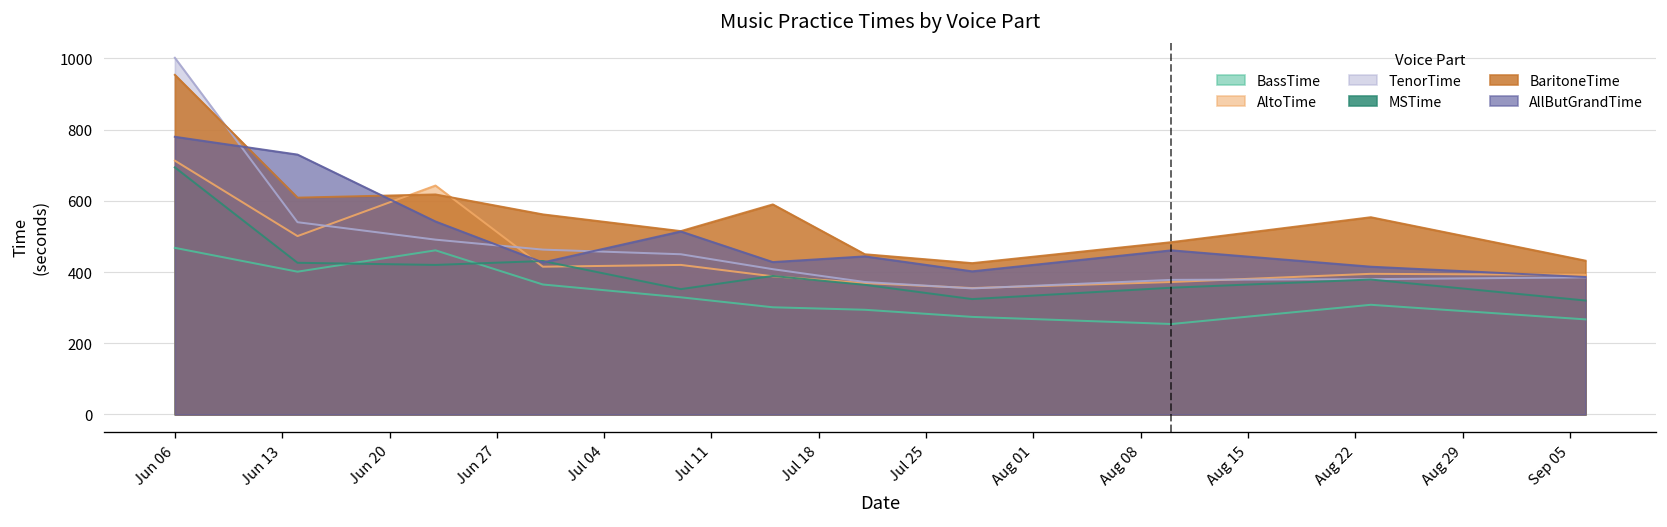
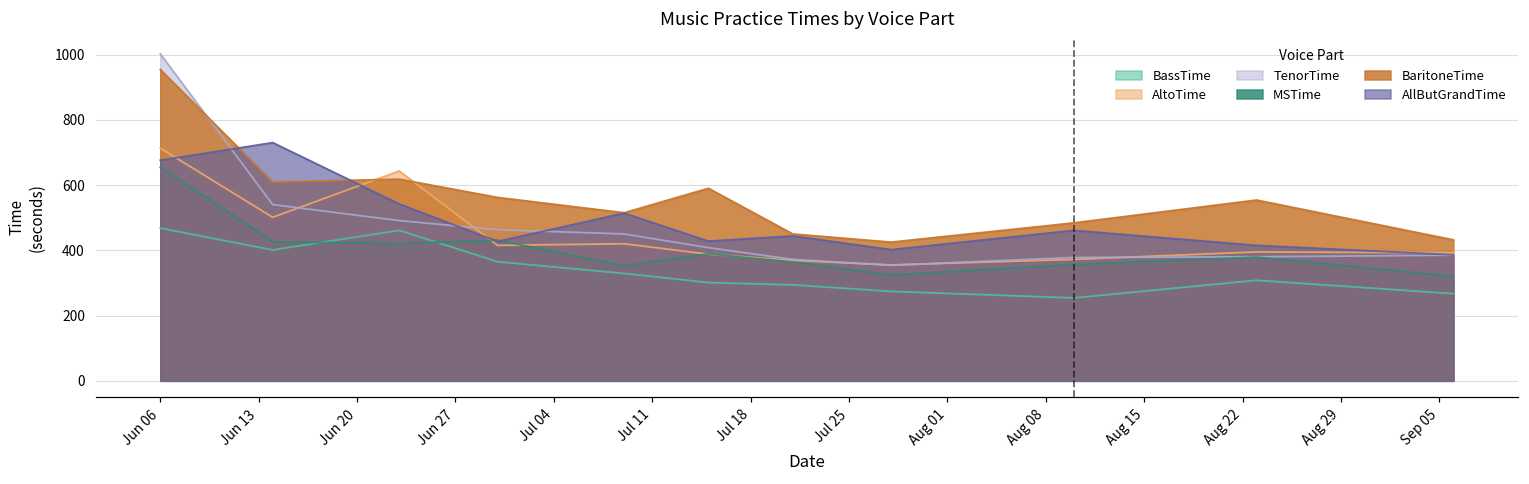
MSTime, Jun 06: 690 -> 660
AllButGrandTime, Jun 06: 780 -> 680
